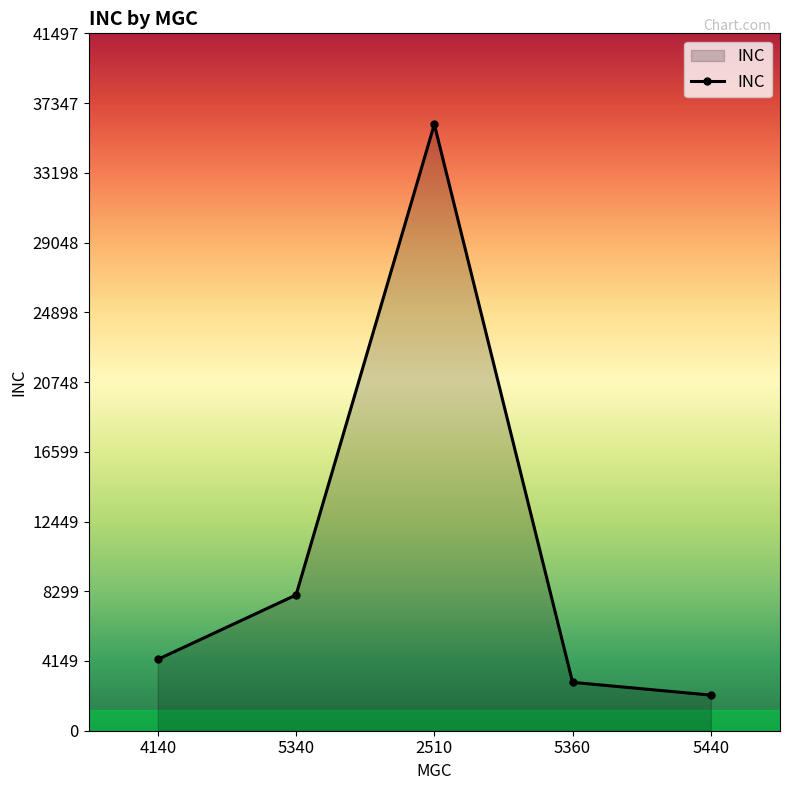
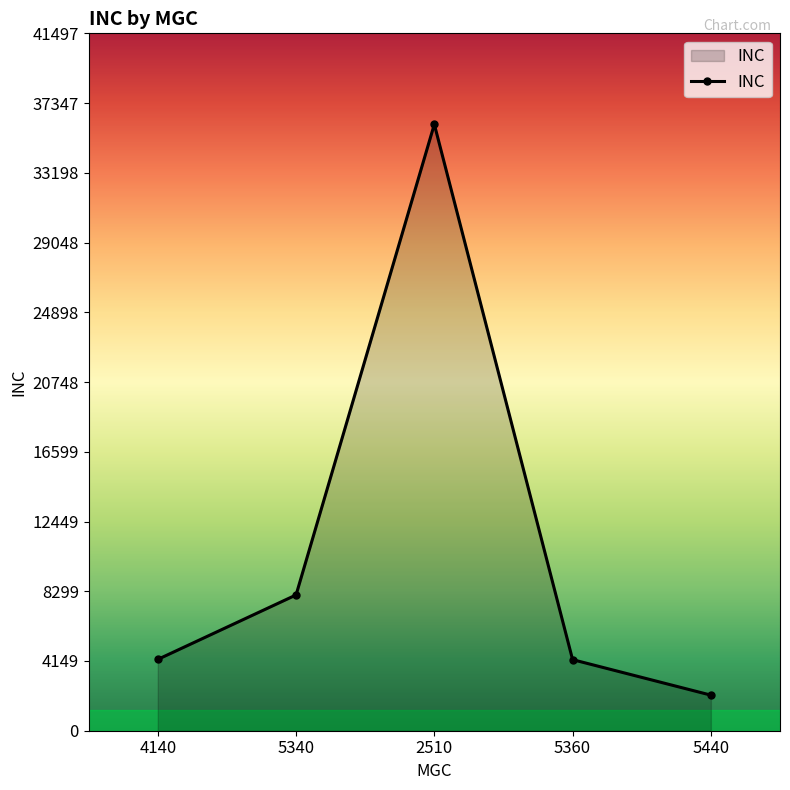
5360: 2900 -> 4200
